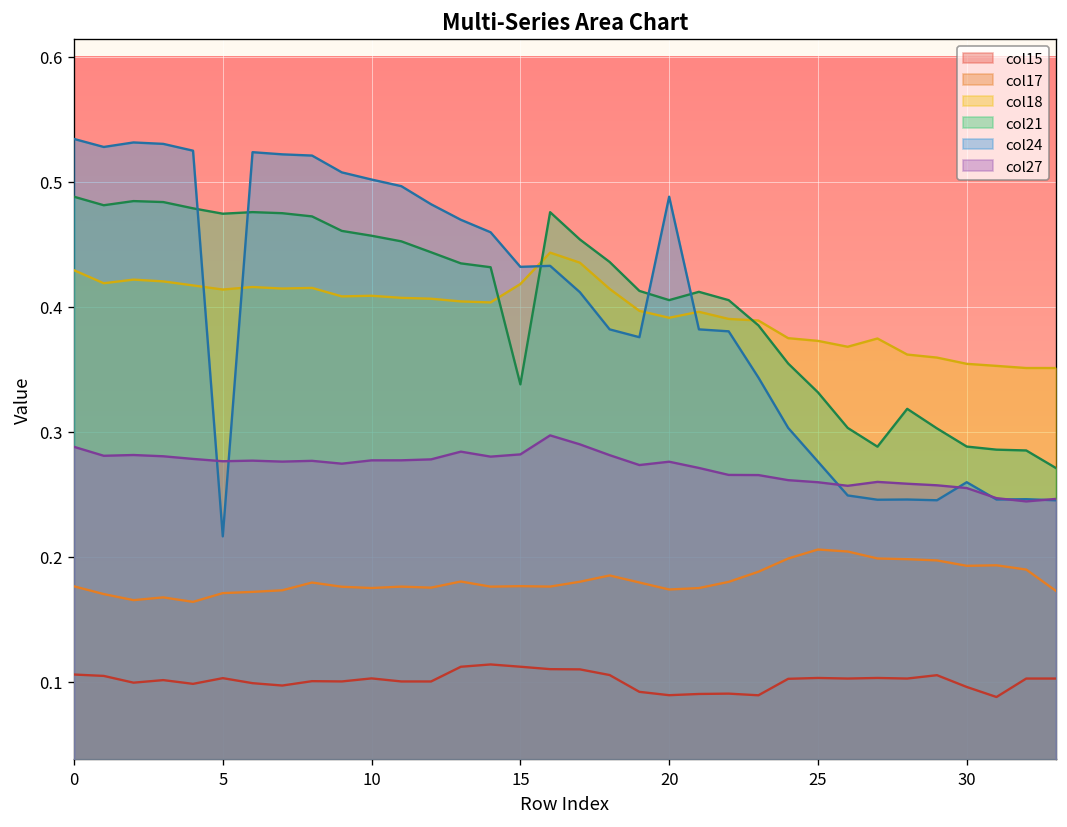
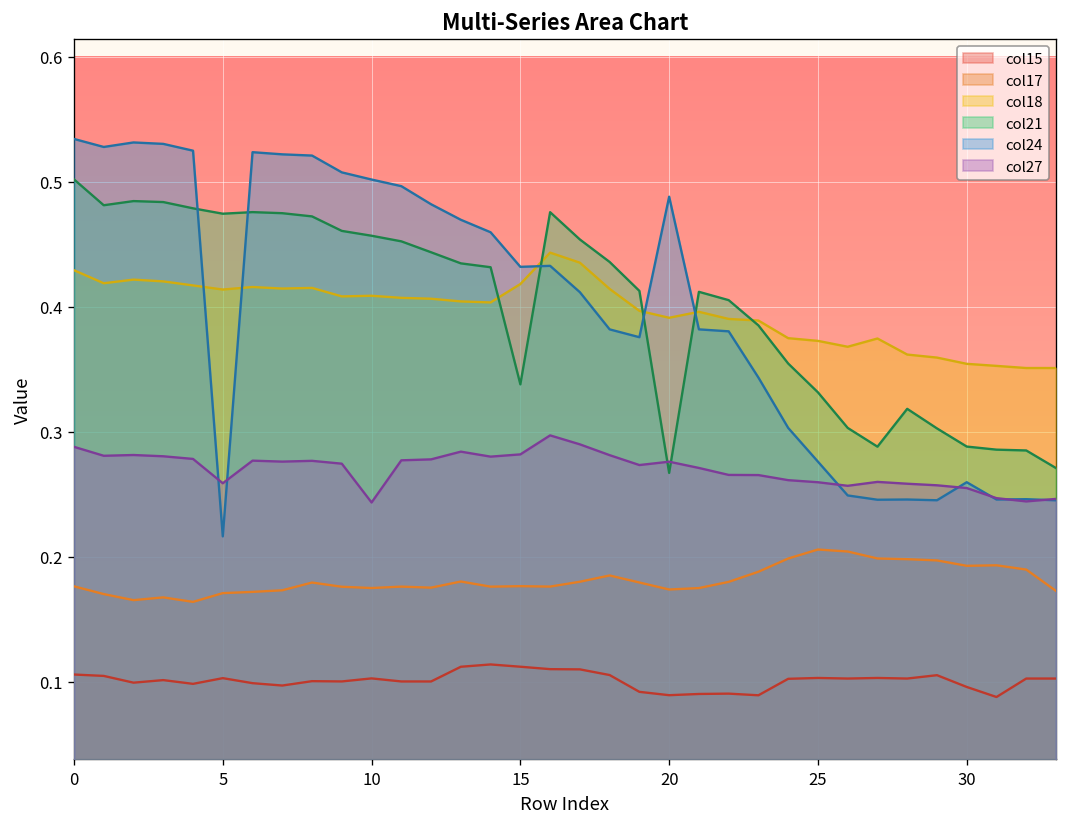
col21, 0: 0.488 -> 0.502
col27, 5: 0.276 -> 0.259
col27, 10: 0.277 -> 0.243
col21, 20: 0.405 -> 0.267
